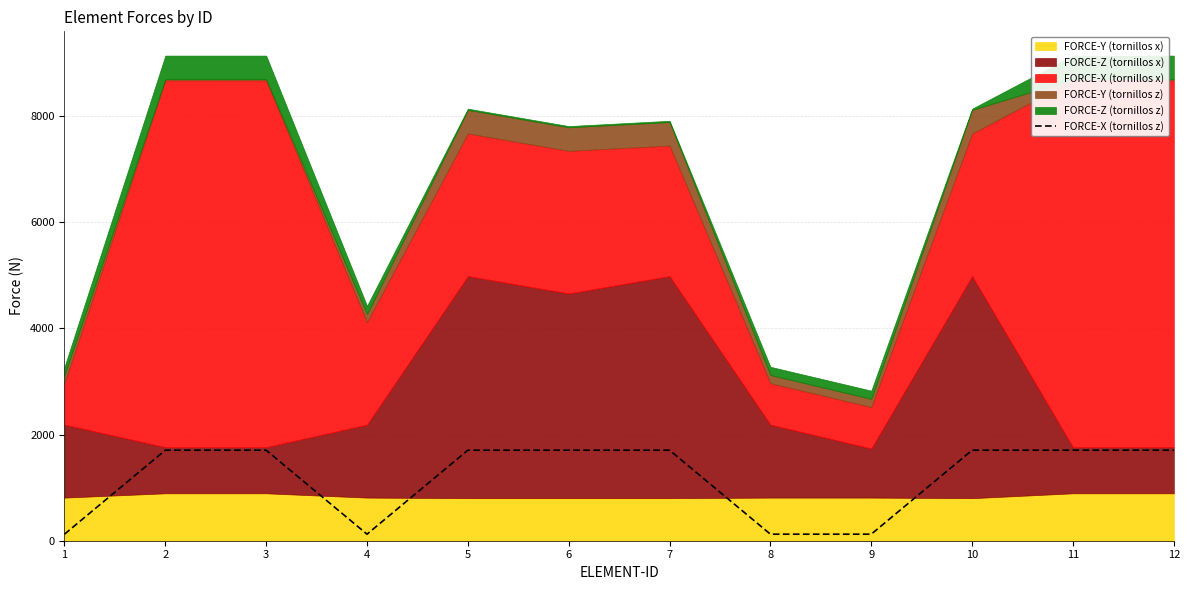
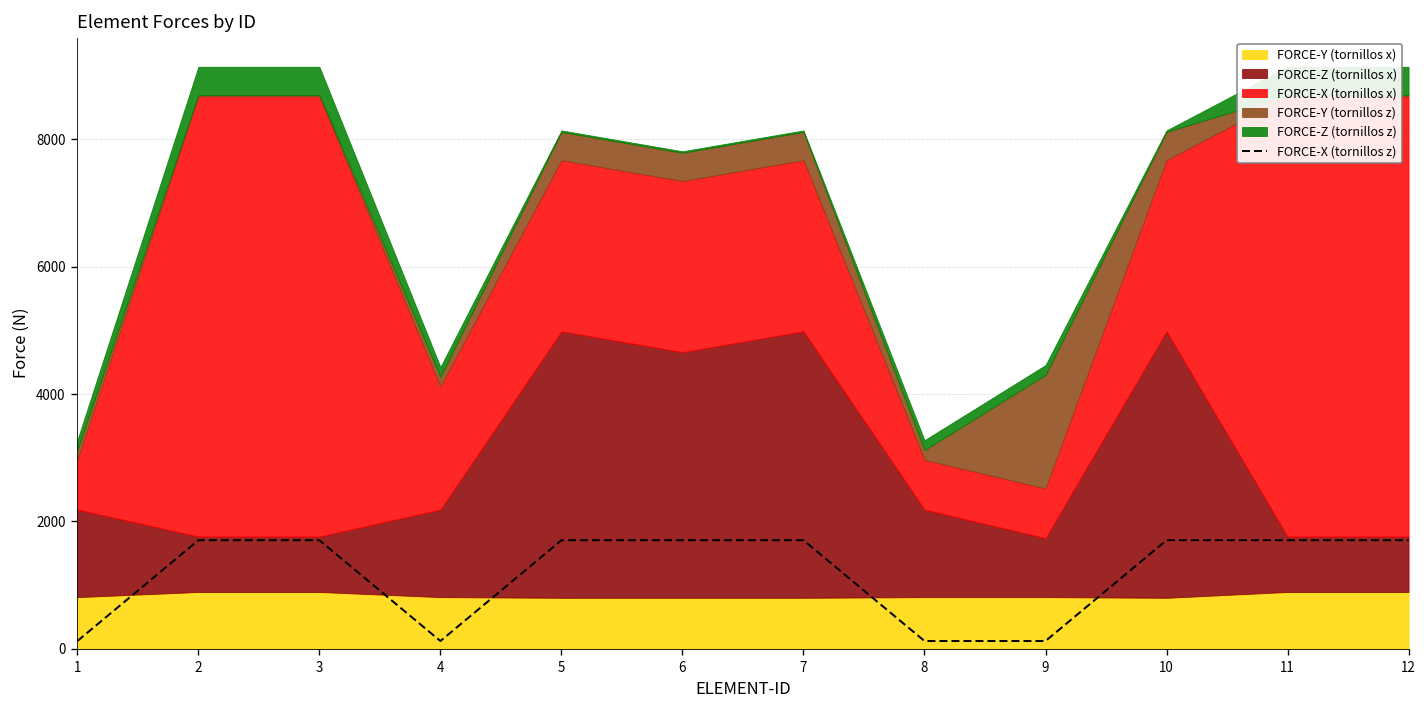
FORCE-X (tornillos x), 7: 2500 -> 2700
FORCE-Y (tornillos z), 9: 200 -> 1800
